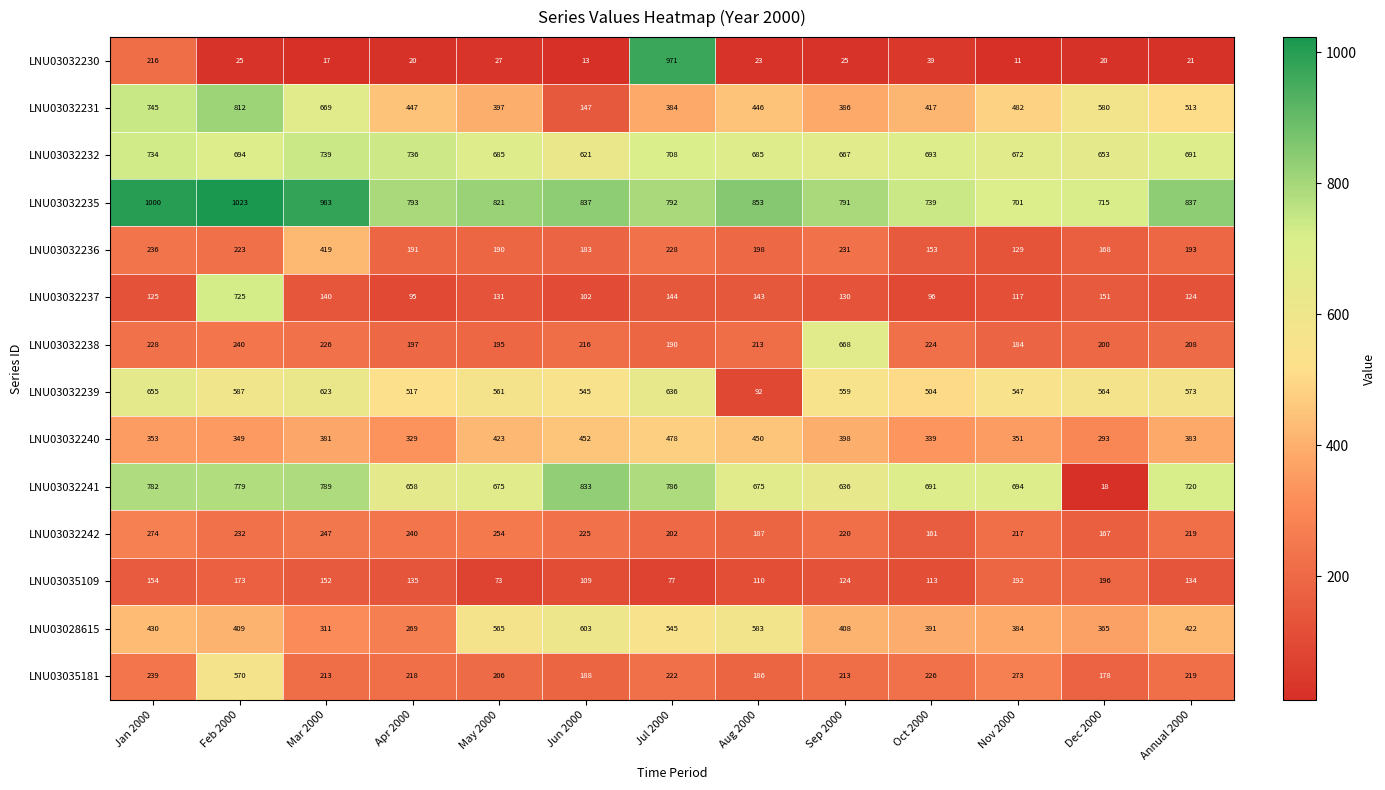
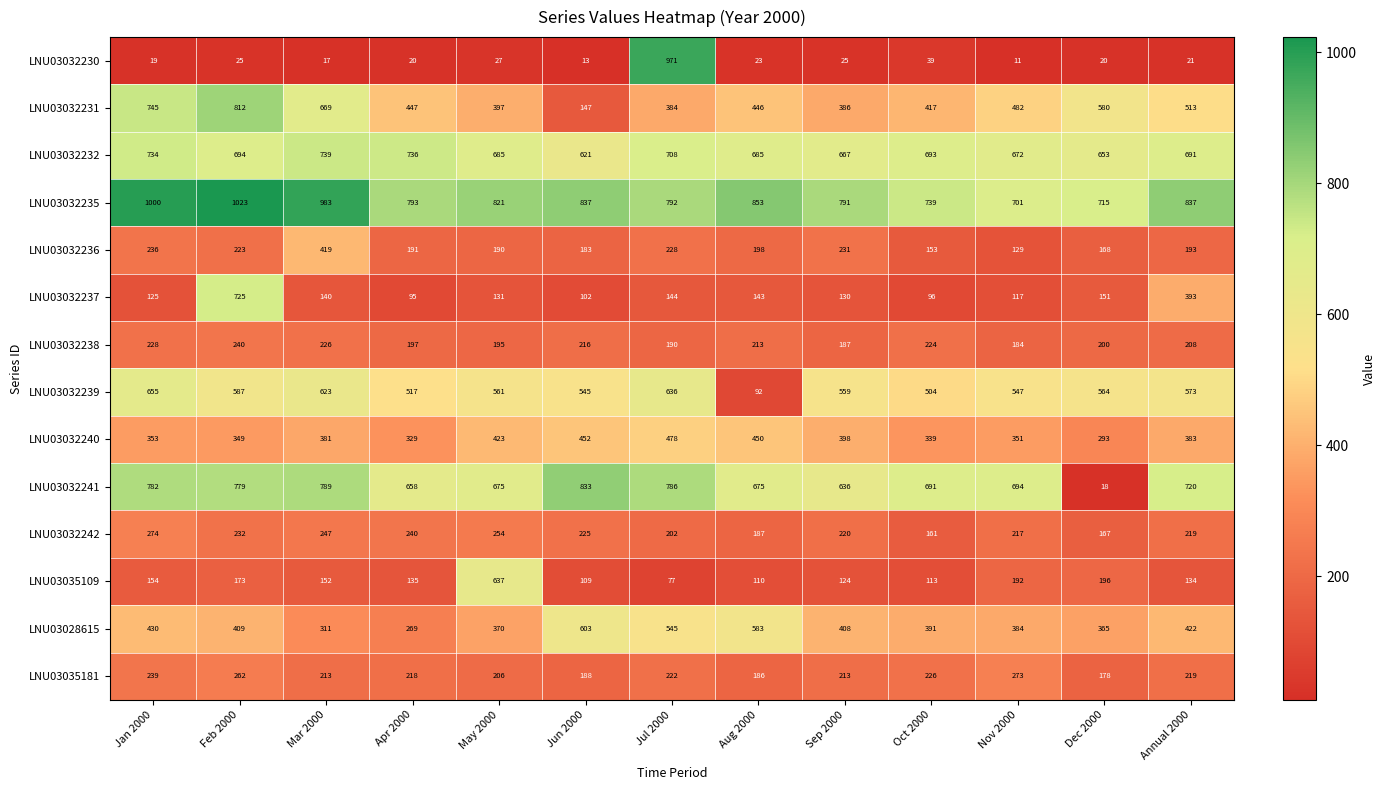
LNU03032230, Jan 2000: 216 -> 19
LNU03032237, Annual 2000: 124 -> 393
LNU03032238, Sep 2000: 668 -> 187
LNU03035109, May 2000: 73 -> 637
LNU03028615, May 2000: 565 -> 370
LNU03035181, Feb 2000: 570 -> 262
